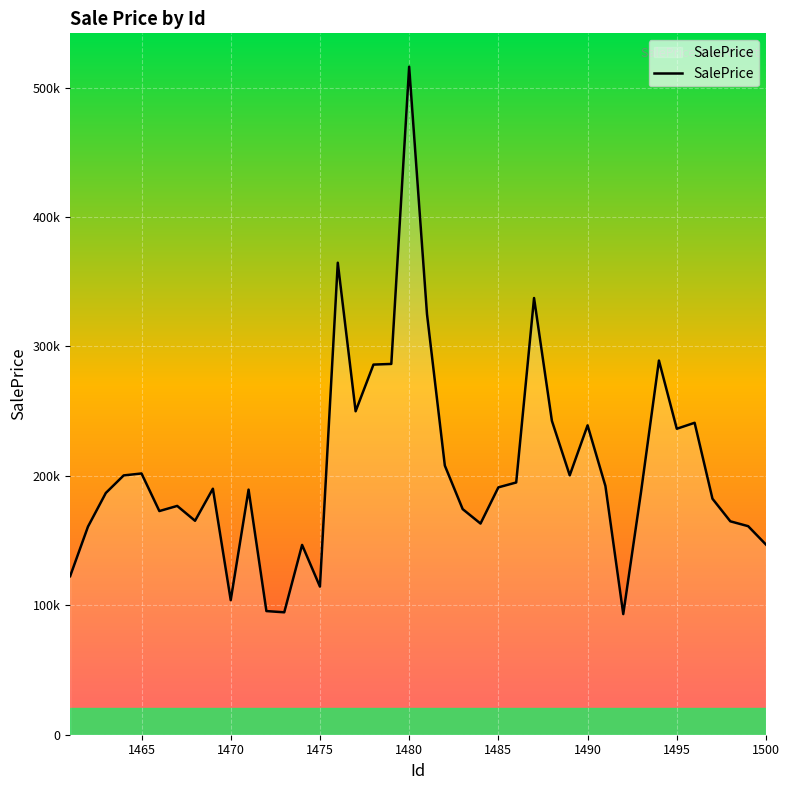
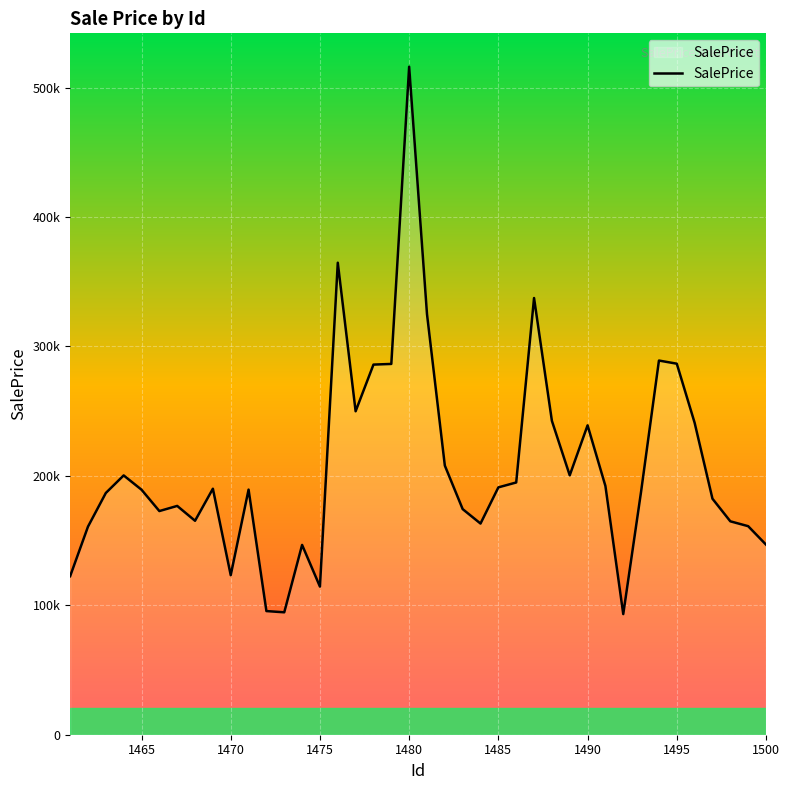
1465: 202000 -> 189000
1470: 104000 -> 123000
1495: 236000 -> 287000
